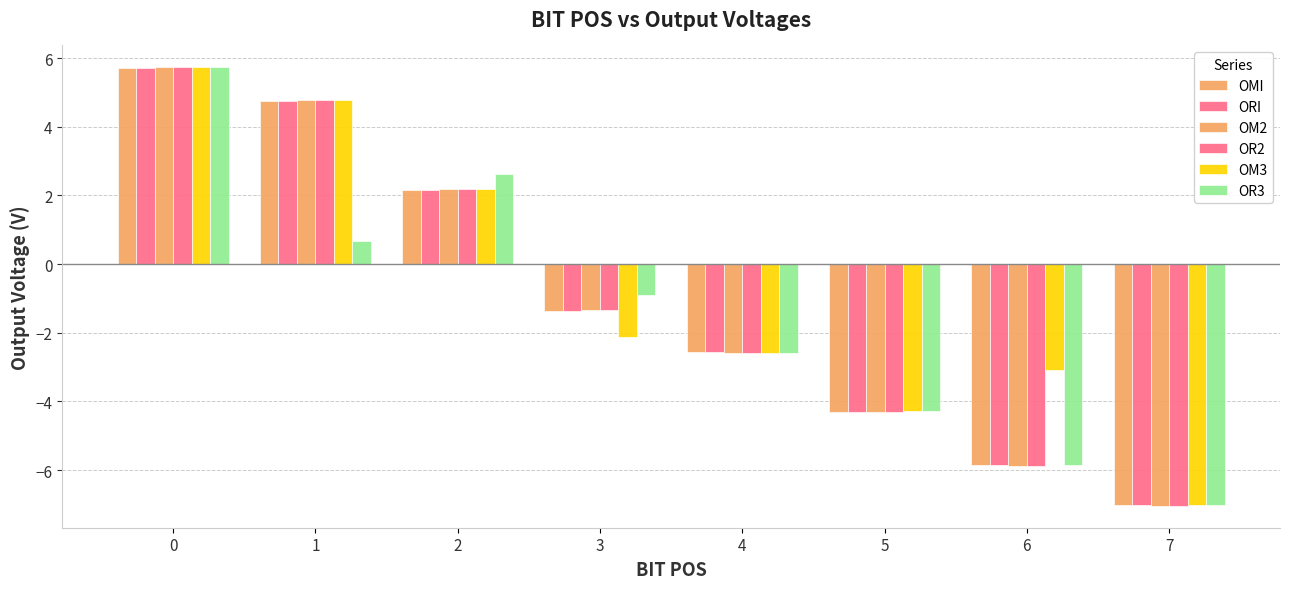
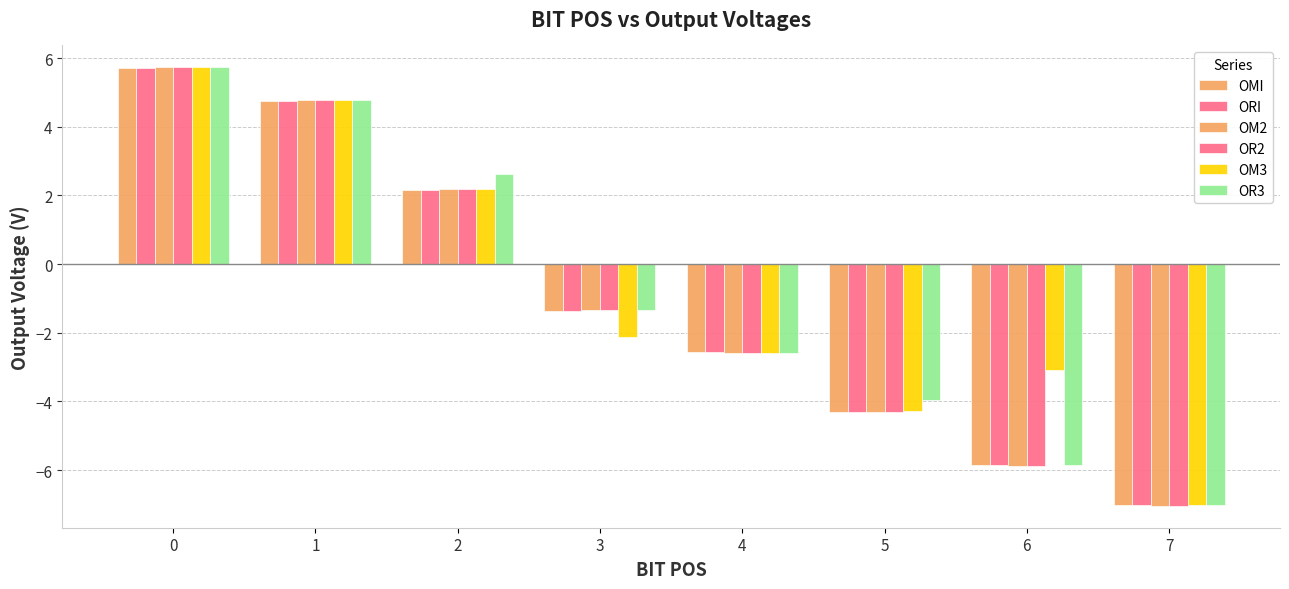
OR3, 1: 0.7 -> 4.8
OR3, 3: -0.9 -> -1.3
OR3, 5: -4.3 -> -4.0
